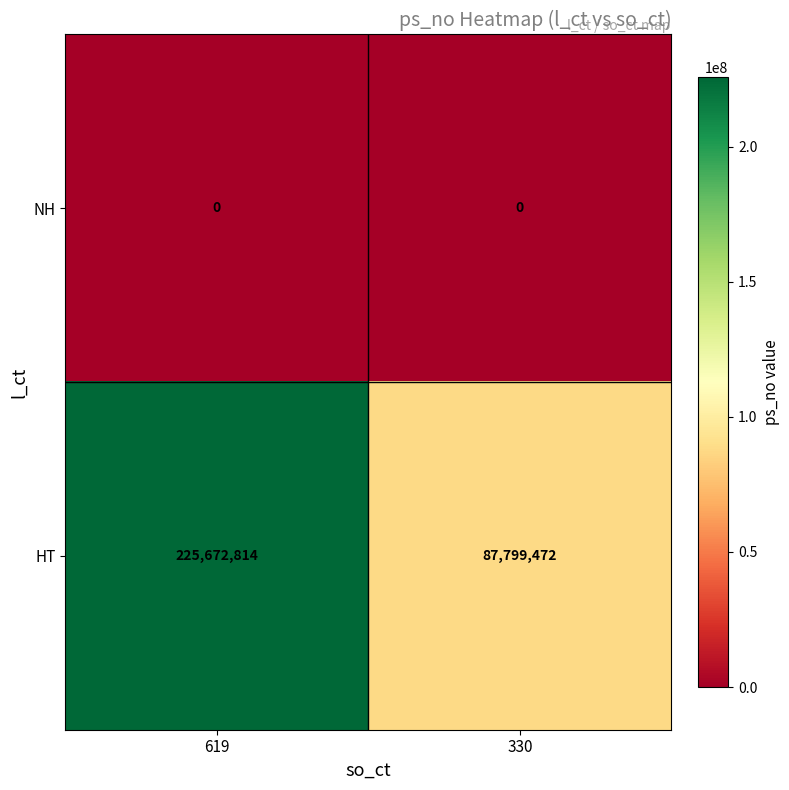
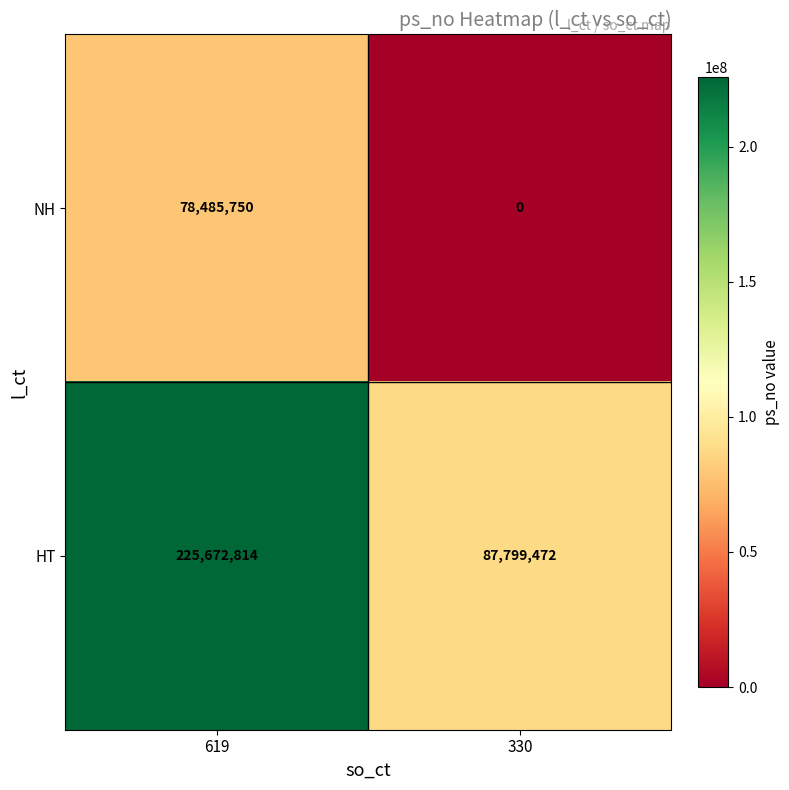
NH, 619: 0 -> 78,485,750
